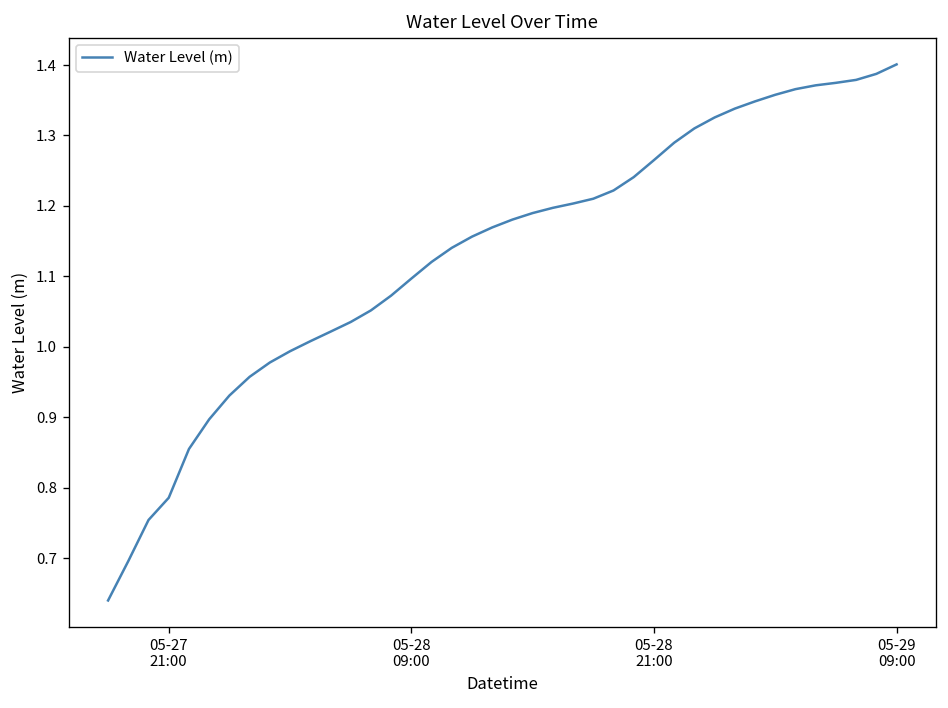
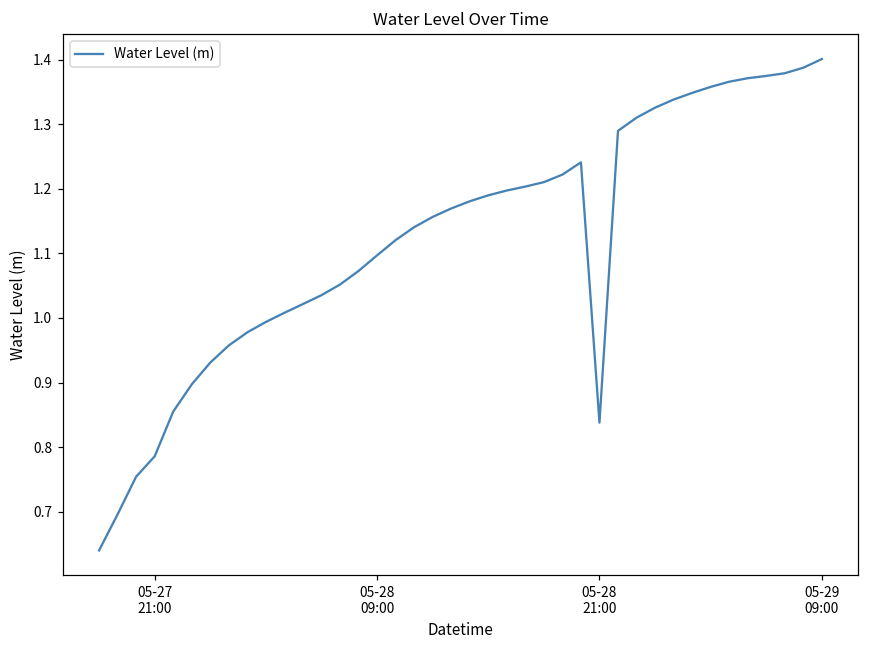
05-28 21:00: 1.27 -> 0.84
